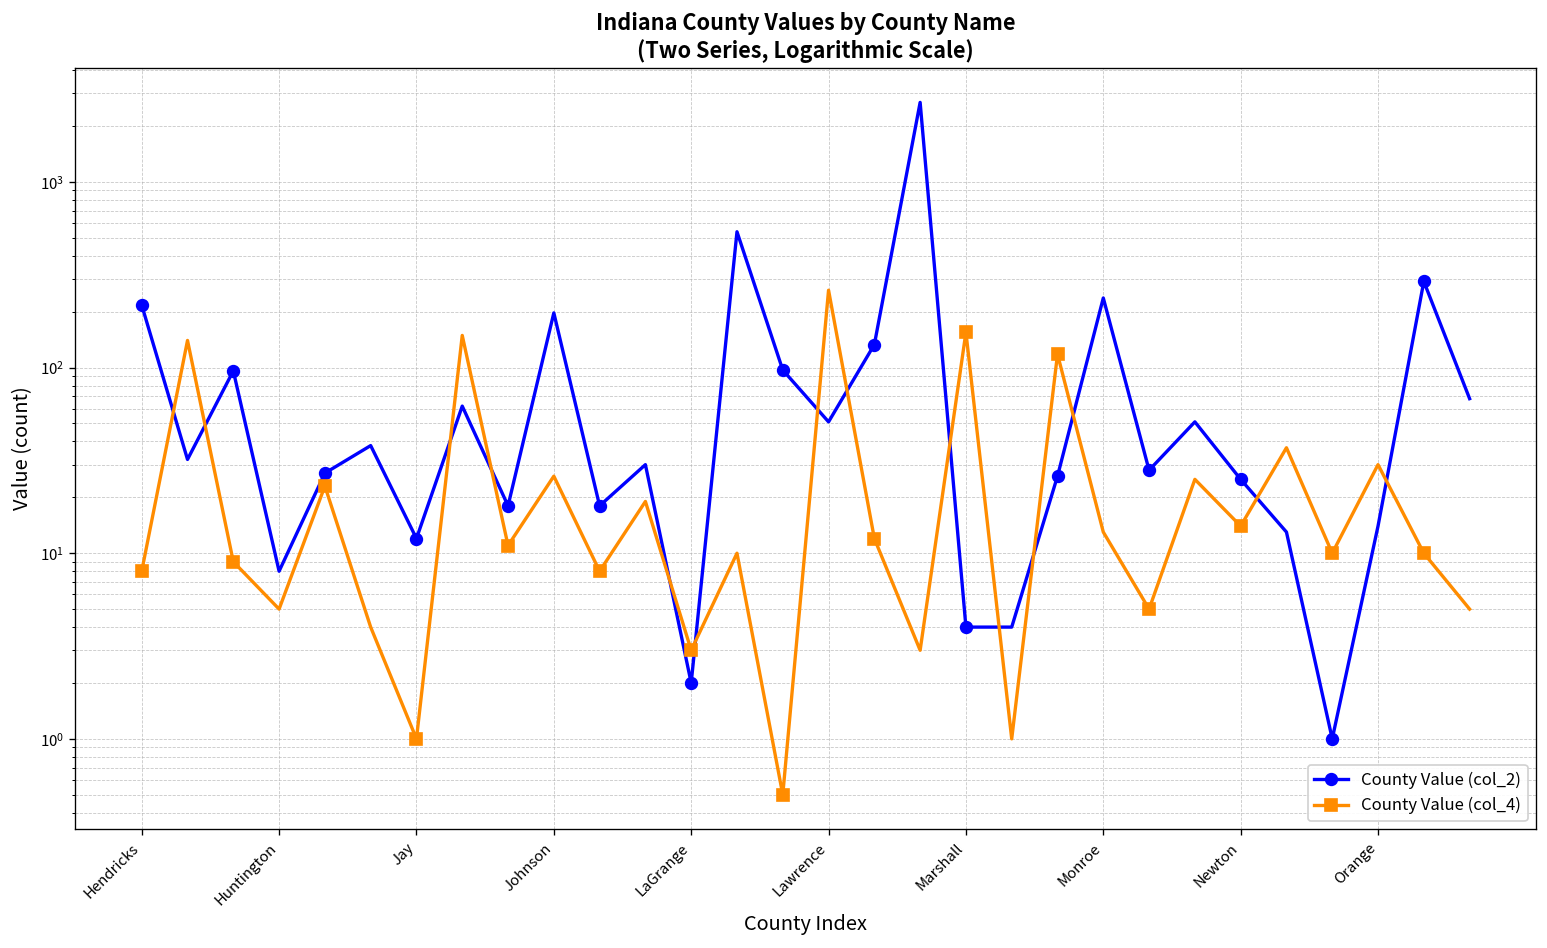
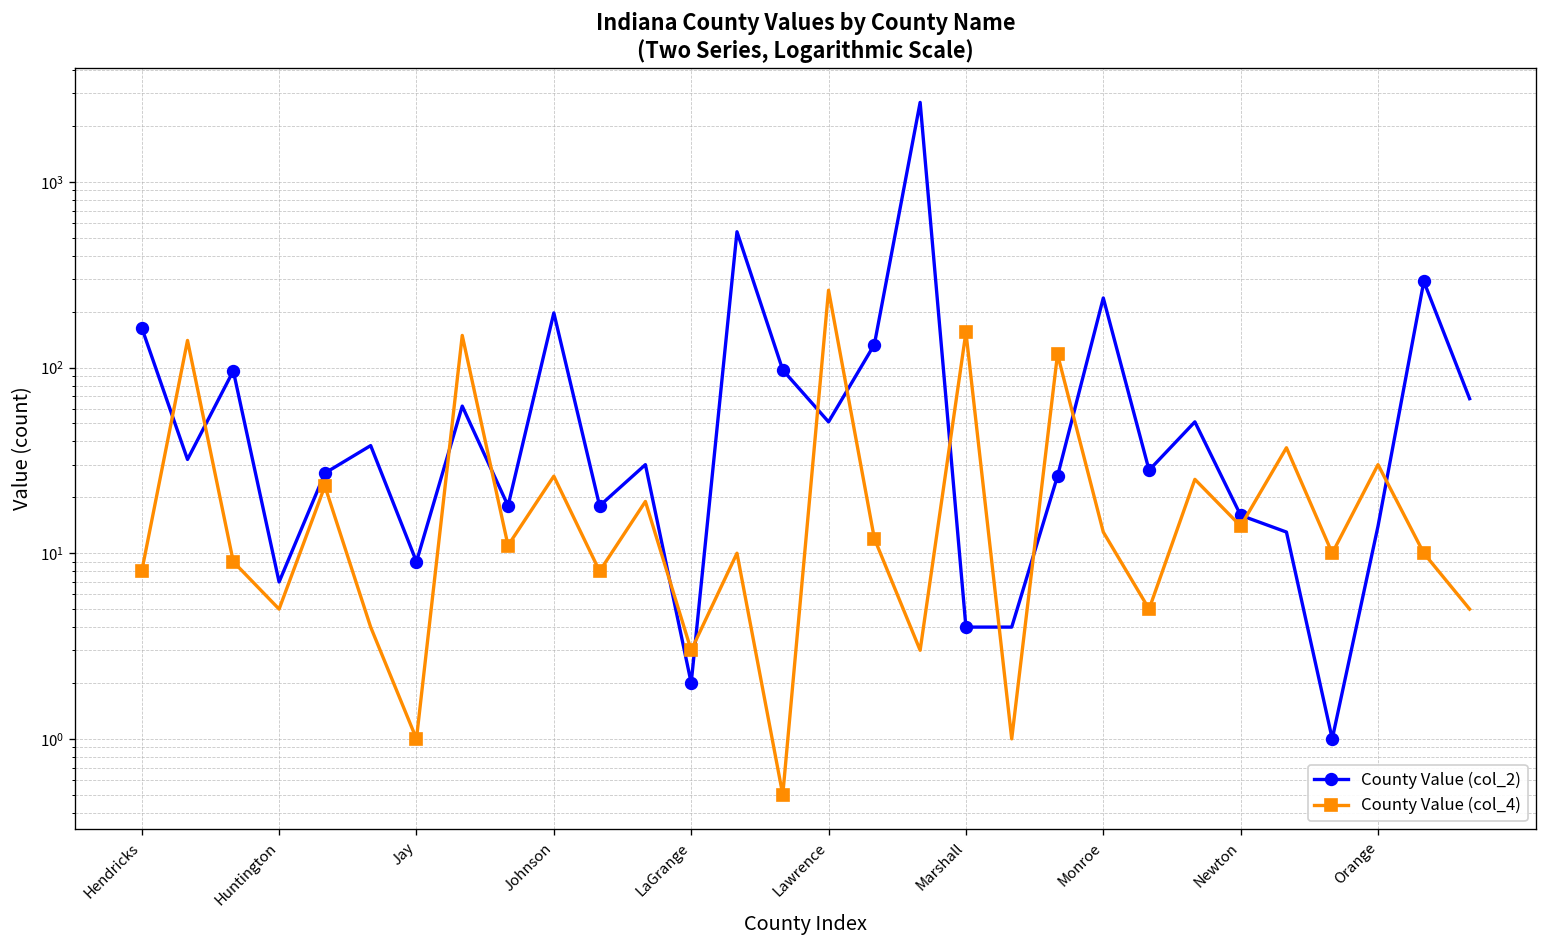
County Value (col_2), Hendricks: 220 -> 160
County Value (col_2), Huntington: 8 -> 7
County Value (col_2), Jay: 12 -> 9
County Value (col_2), Newton: 25 -> 16
